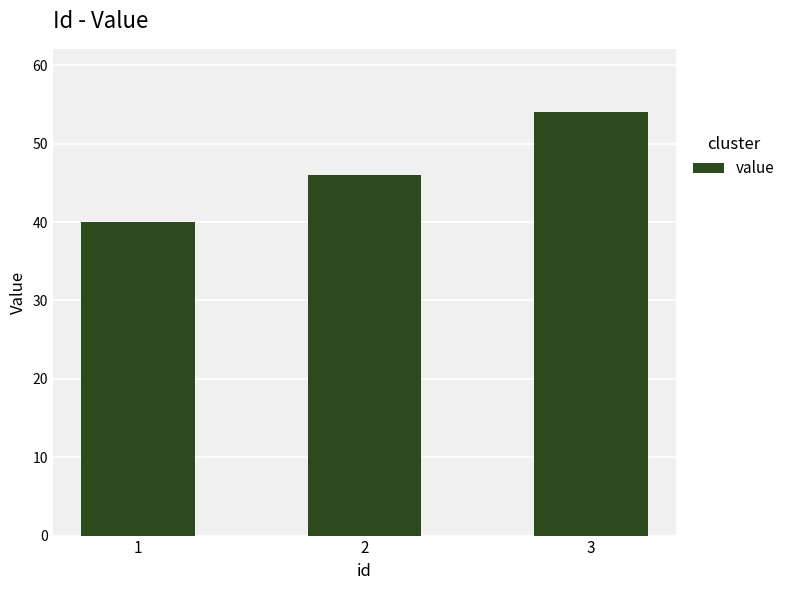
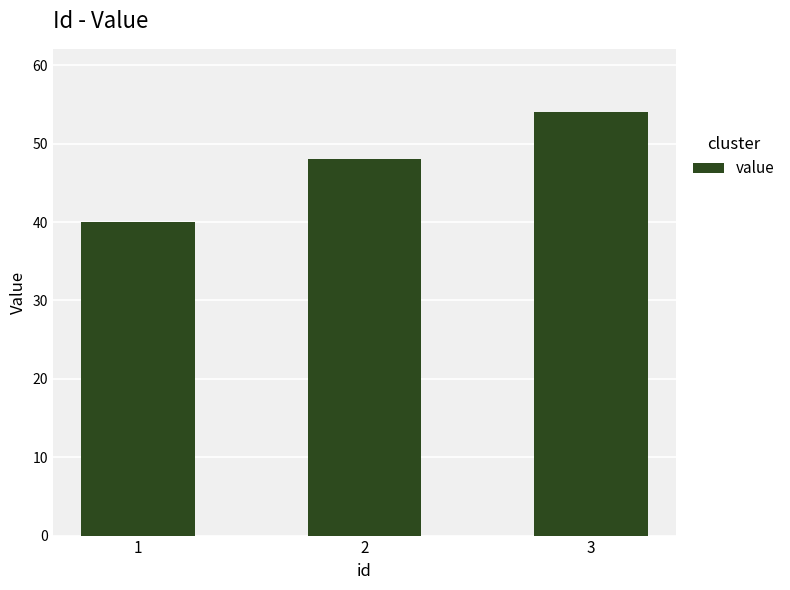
2: 46 -> 48
